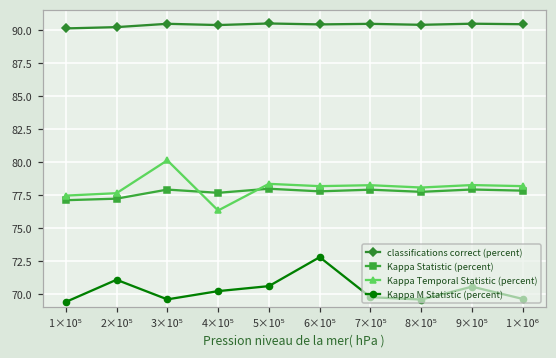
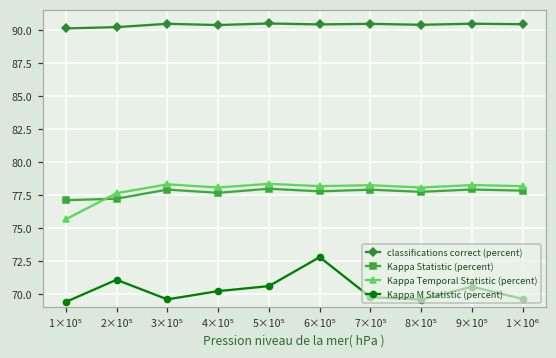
Kappa Temporal Statistic (percent), 1×10⁵: 77.5 -> 75.7
Kappa Temporal Statistic (percent), 3×10⁵: 80.1 -> 78.3
Kappa Temporal Statistic (percent), 4×10⁵: 76.3 -> 78.1
